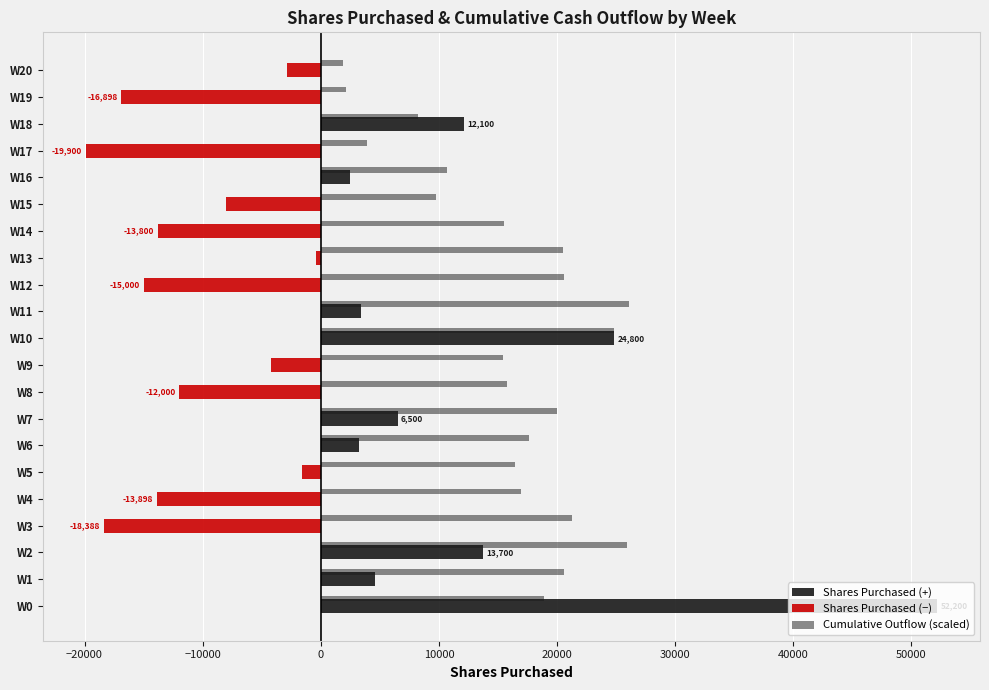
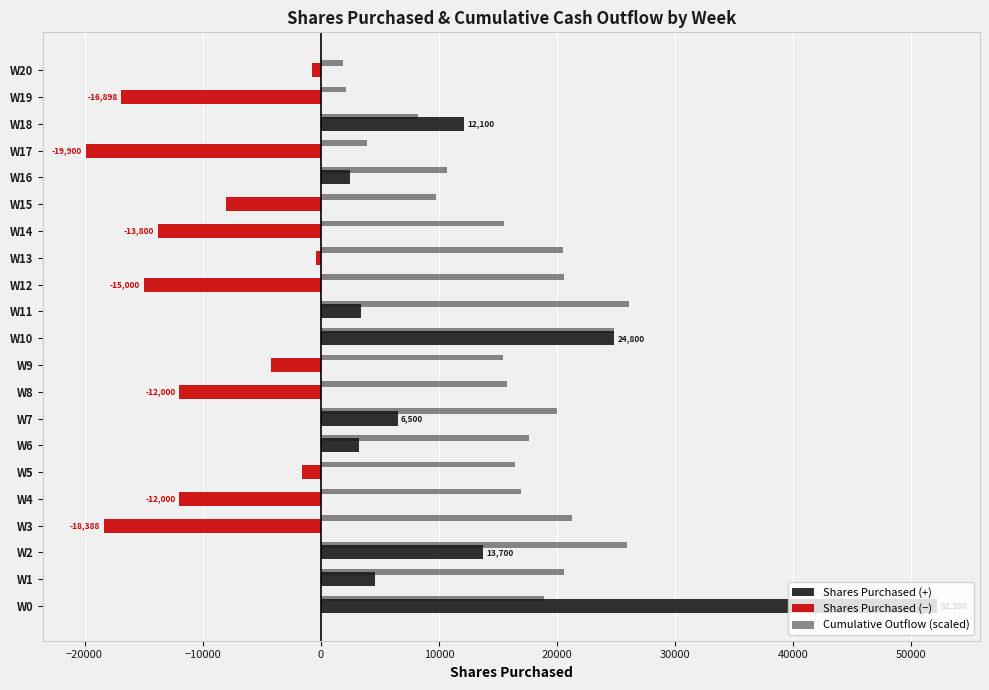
Shares Purchased (−), W20: -2900 -> -700
Shares Purchased (−), W4: -13,898 -> -12,000
